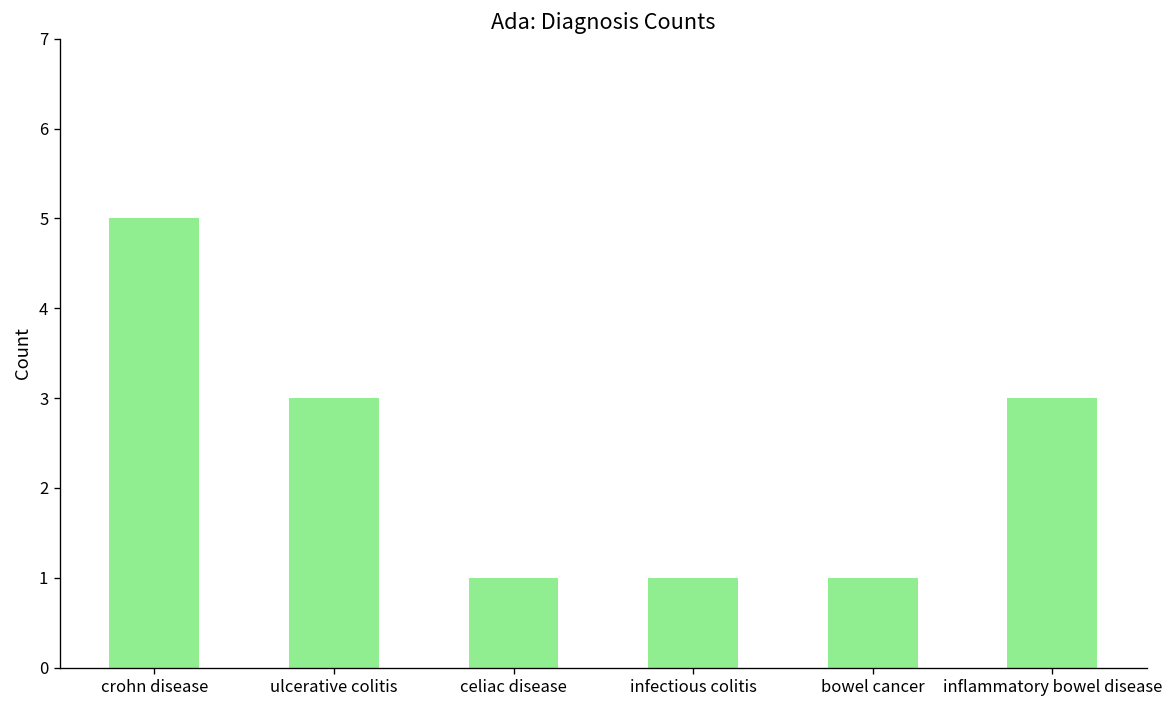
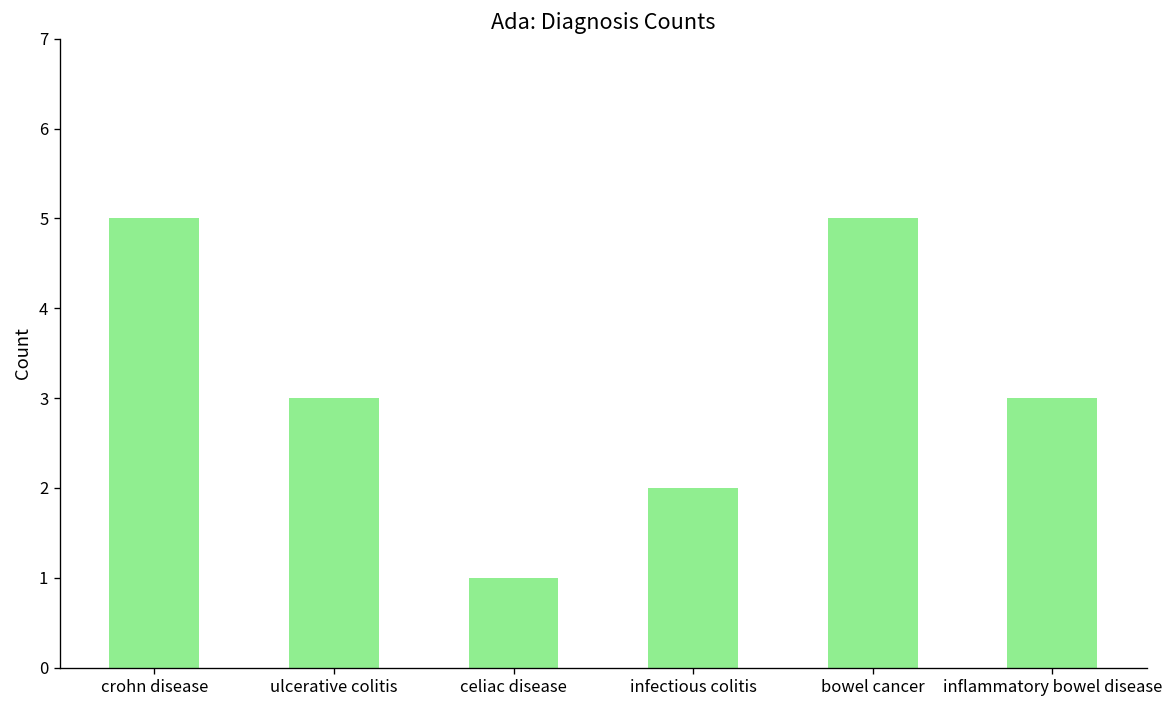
infectious colitis: 1 -> 2
bowel cancer: 1 -> 5
